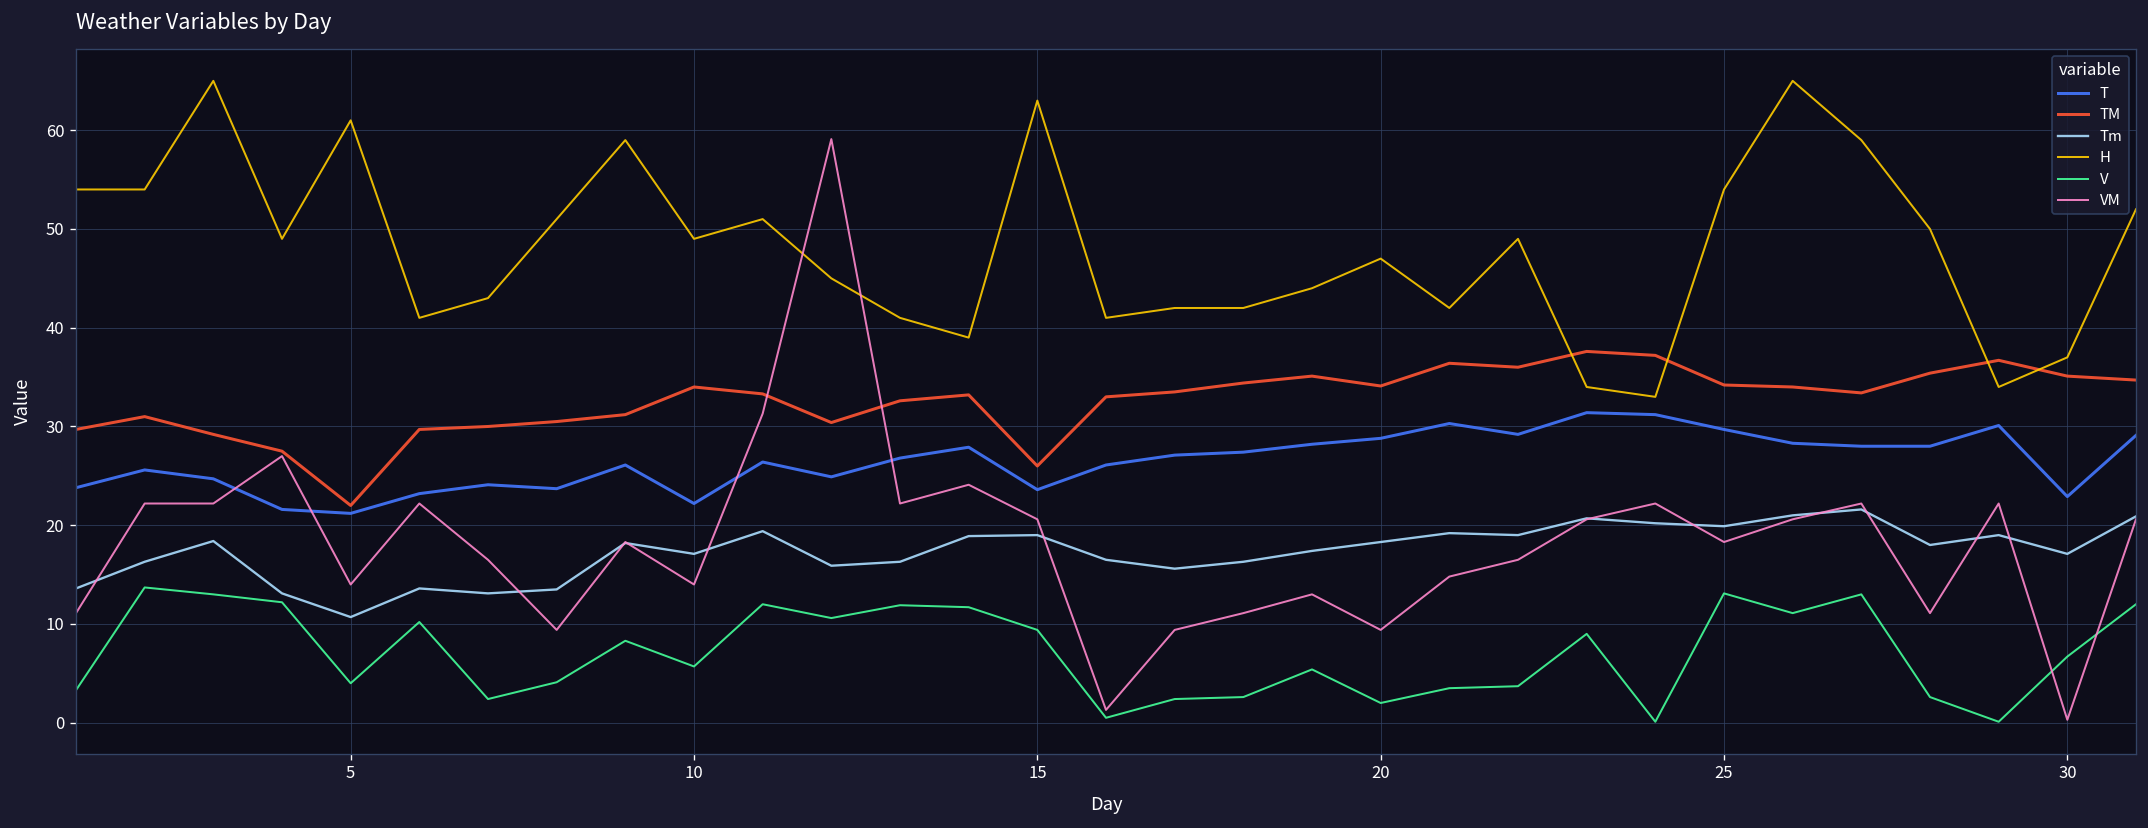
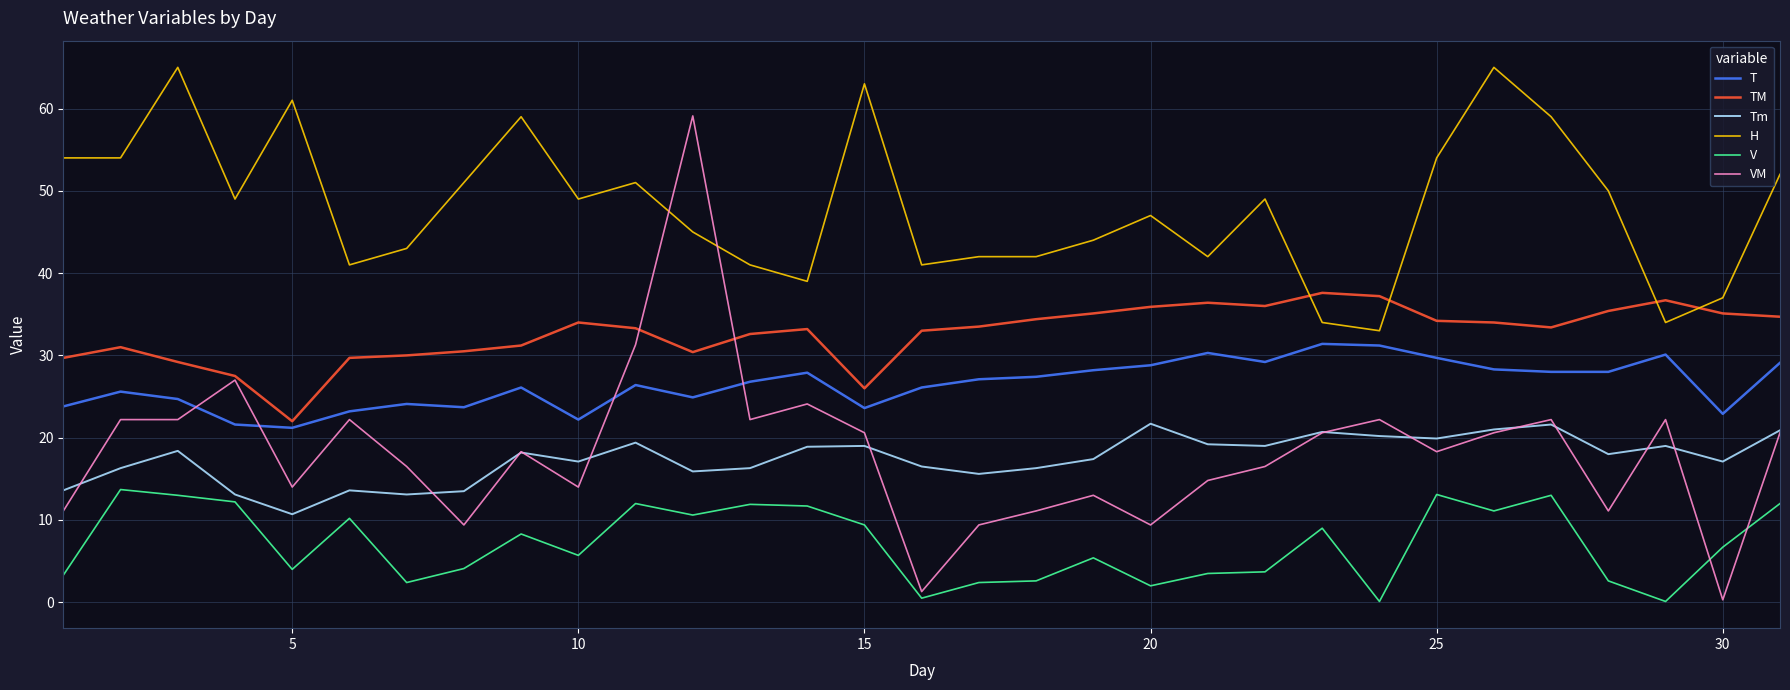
TM, 20: 34 -> 36
Tm, 20: 18 -> 22
